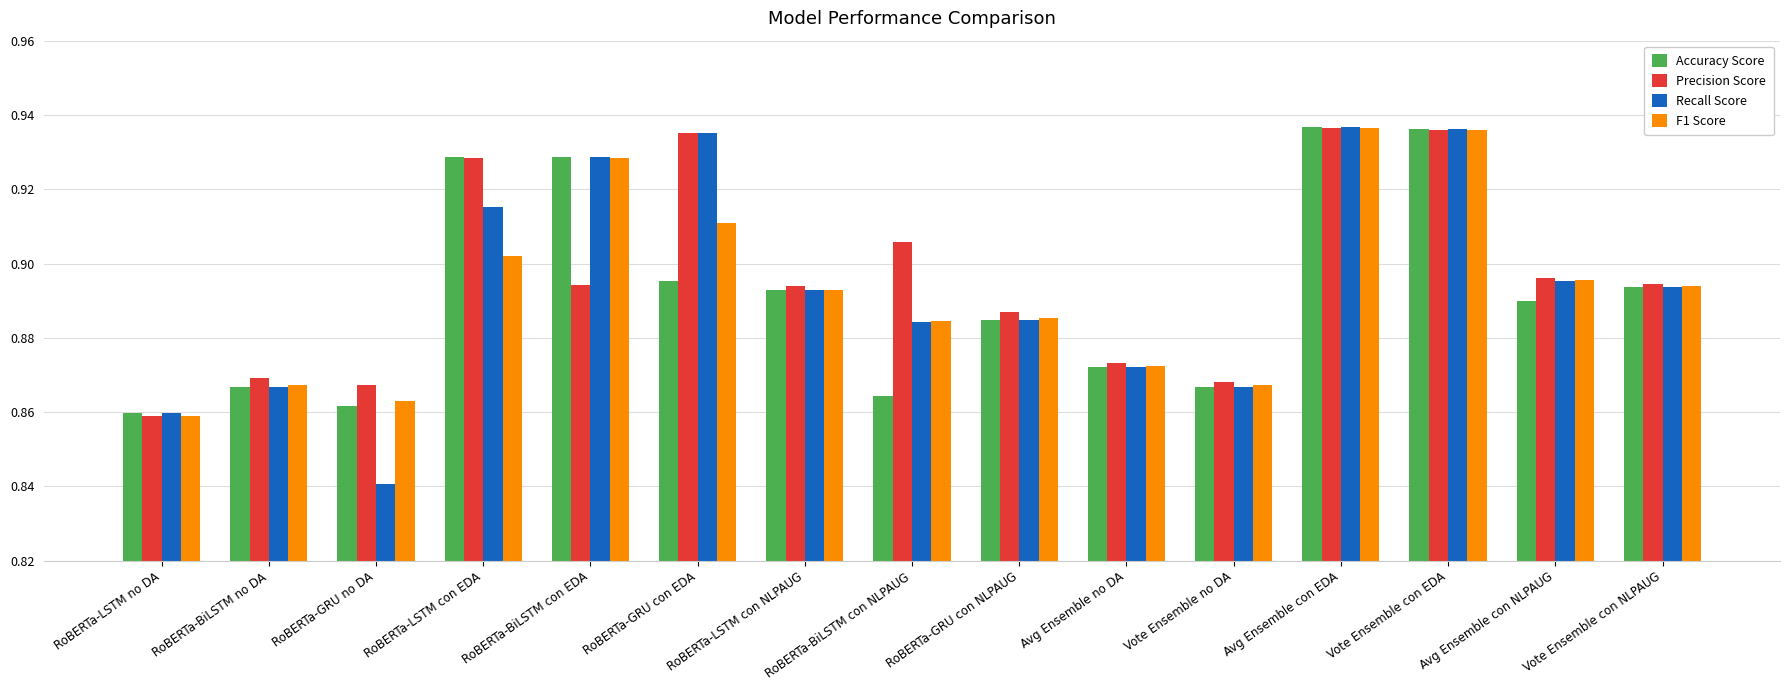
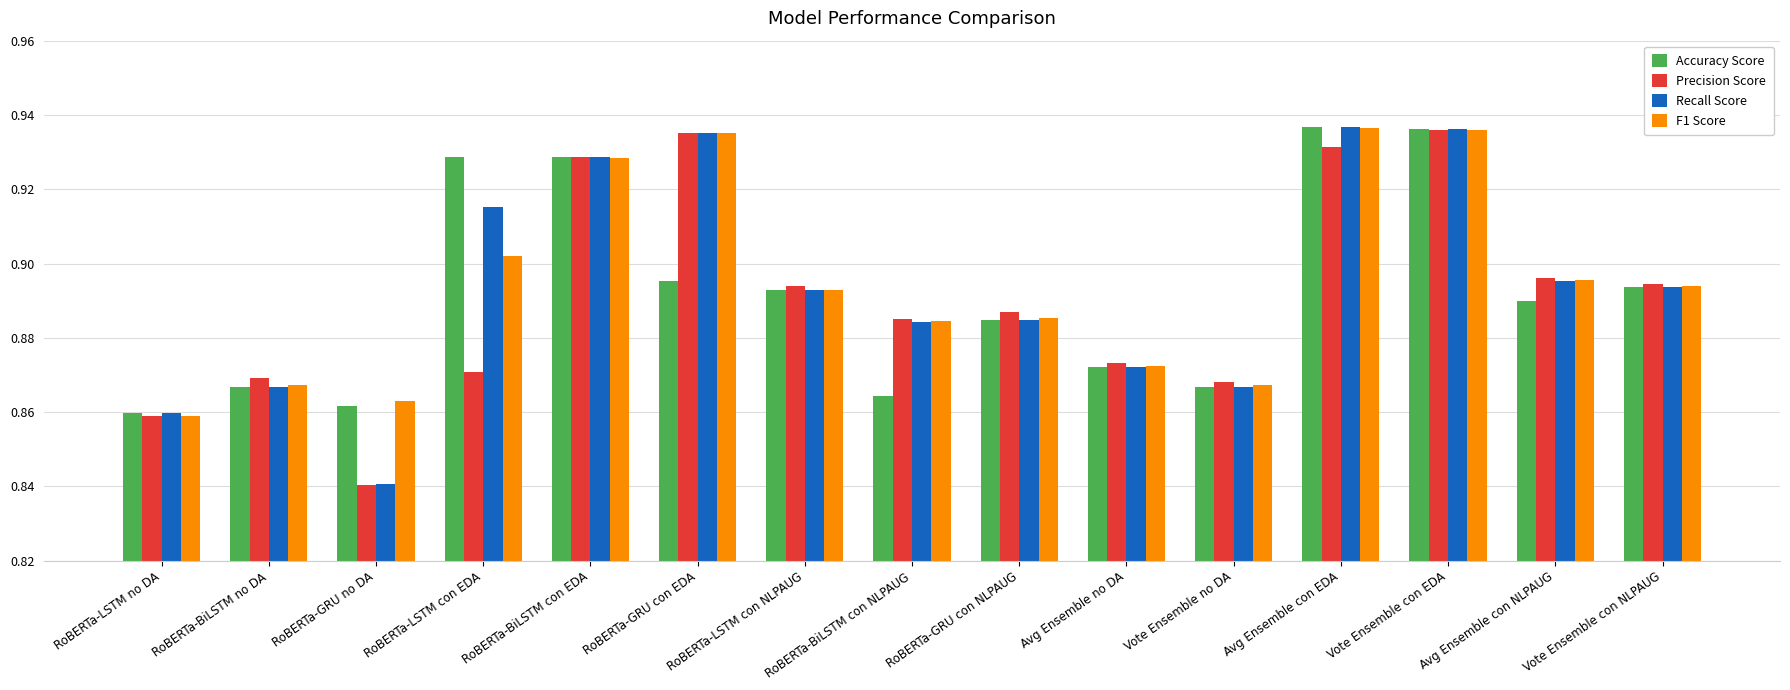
Precision Score, RoBERTa-GRU no DA: 0.867 -> 0.841
Precision Score, RoBERTa-LSTM con EDA: 0.928 -> 0.871
Precision Score, RoBERTa-BiLSTM con EDA: 0.894 -> 0.929
F1 Score, RoBERTa-GRU con EDA: 0.911 -> 0.935
Precision Score, RoBERTa-BiLSTM con NLPAUG: 0.906 -> 0.885
Precision Score, Avg Ensemble con EDA: 0.937 -> 0.932
